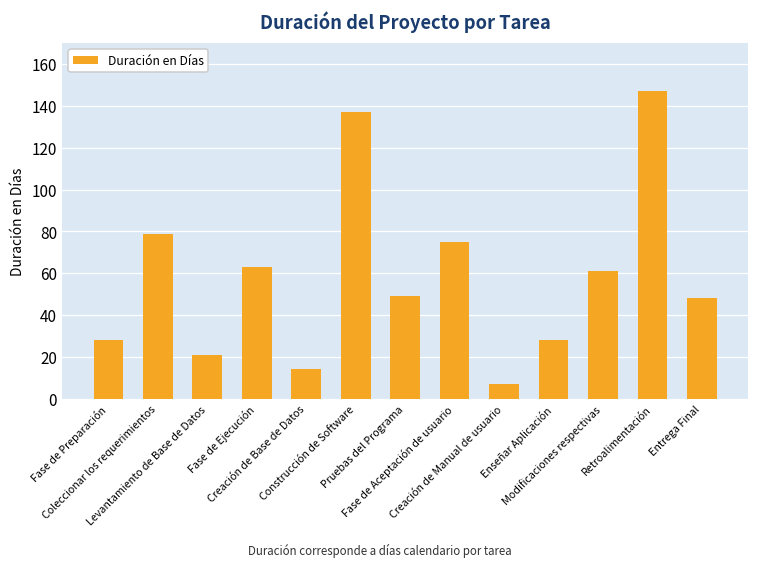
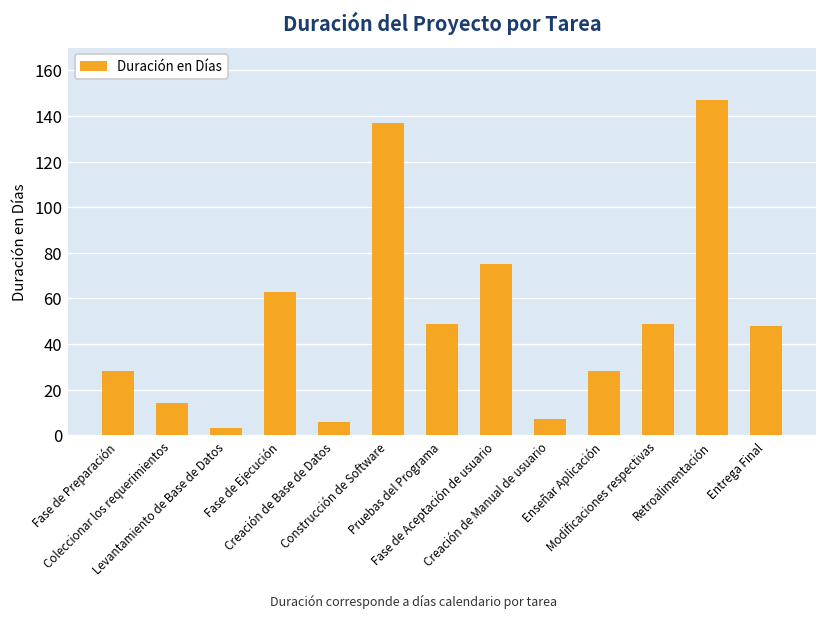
Coleccionar los requerimientos: 79 -> 14
Levantamiento de Base de Datos: 21 -> 3
Creación de Base de Datos: 14 -> 6
Modificaciones respectivas: 61 -> 49
